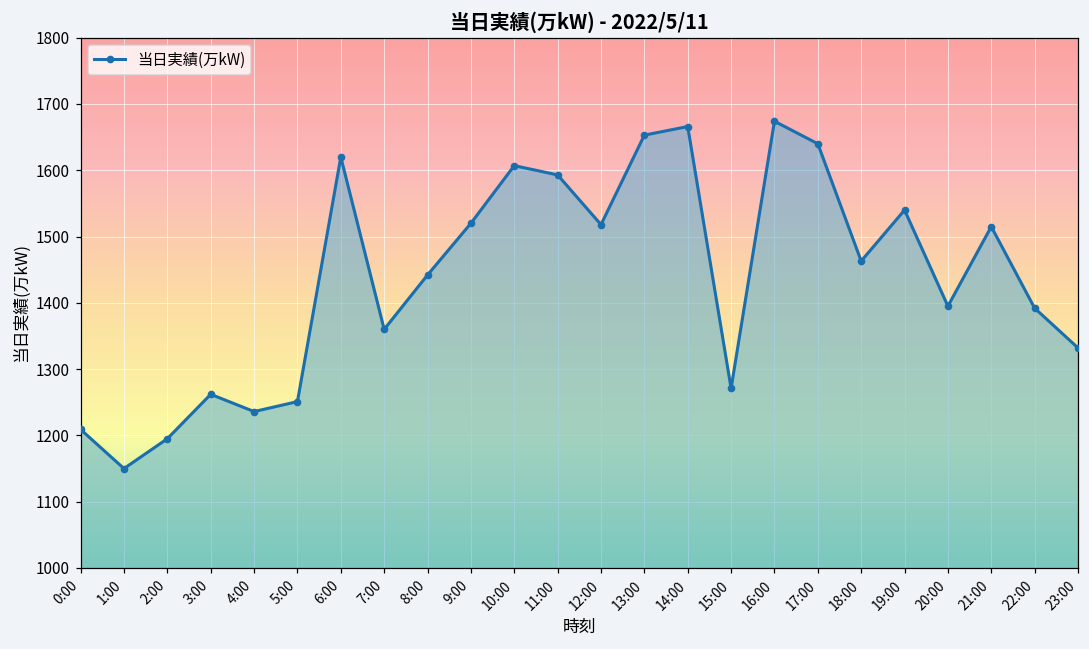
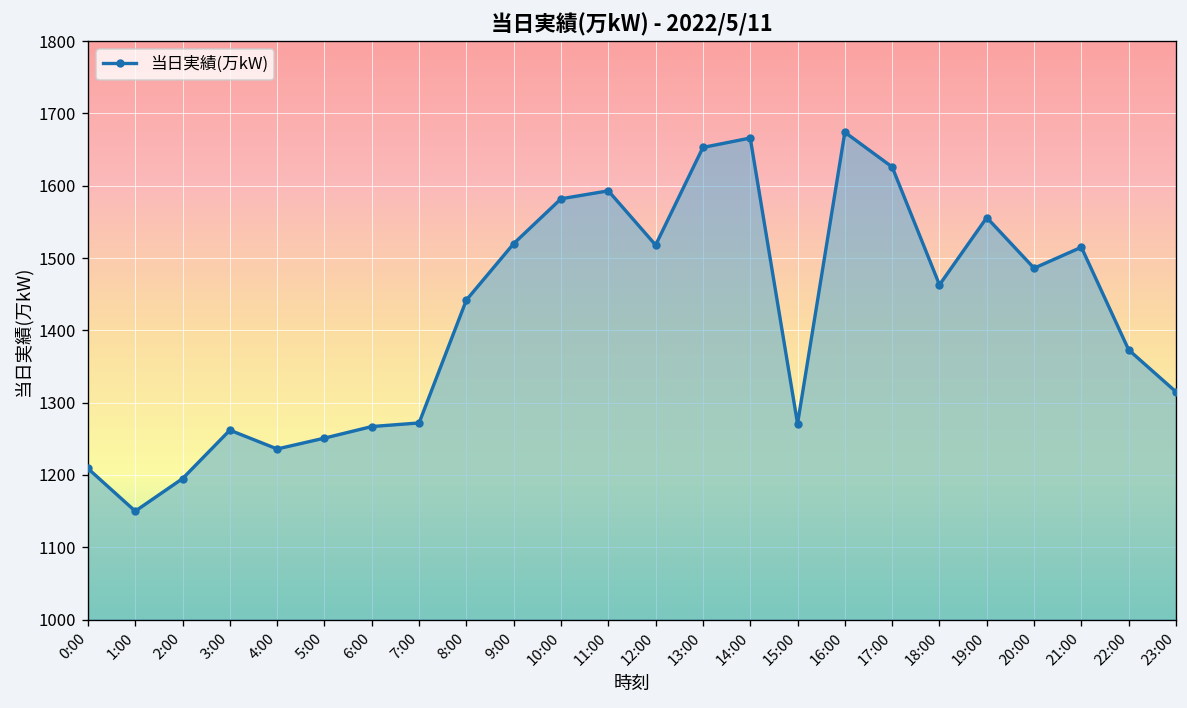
6:00: 1620 -> 1270
7:00: 1360 -> 1270
10:00: 1610 -> 1580
17:00: 1640 -> 1630
19:00: 1540 -> 1560
20:00: 1400 -> 1490
22:00: 1390 -> 1370
23:00: 1330 -> 1320
